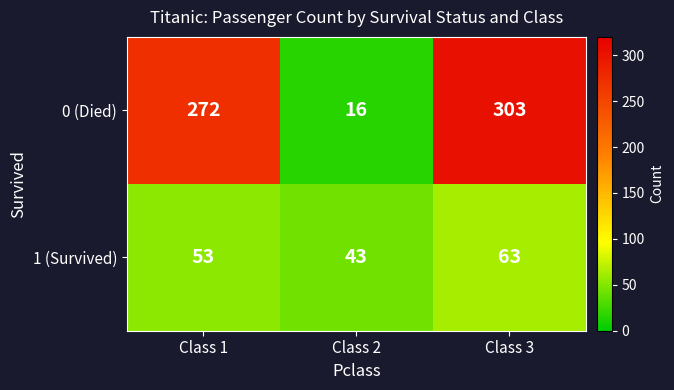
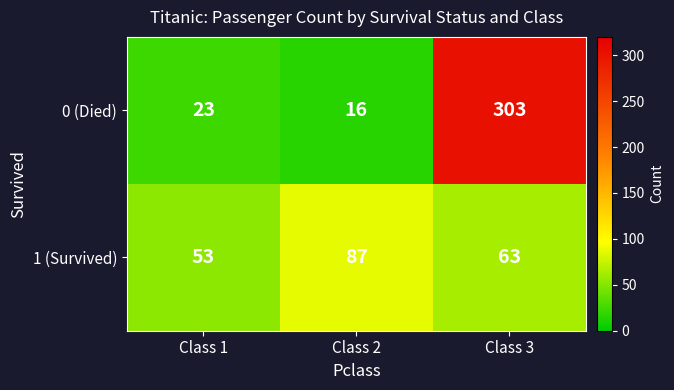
0 (Died), Class 1: 272 -> 23
1 (Survived), Class 2: 43 -> 87
